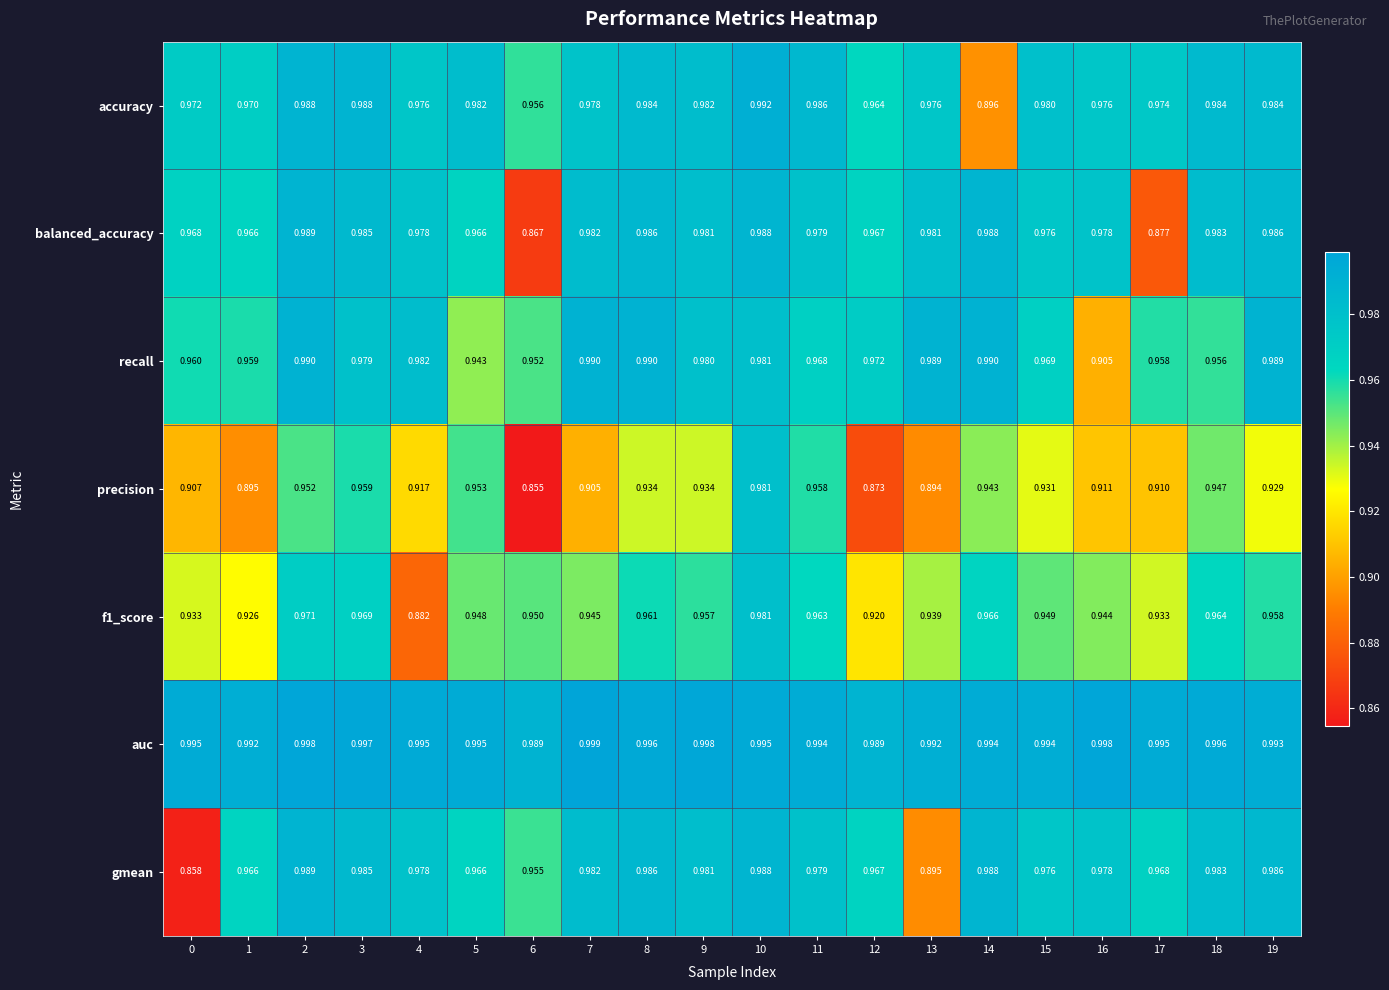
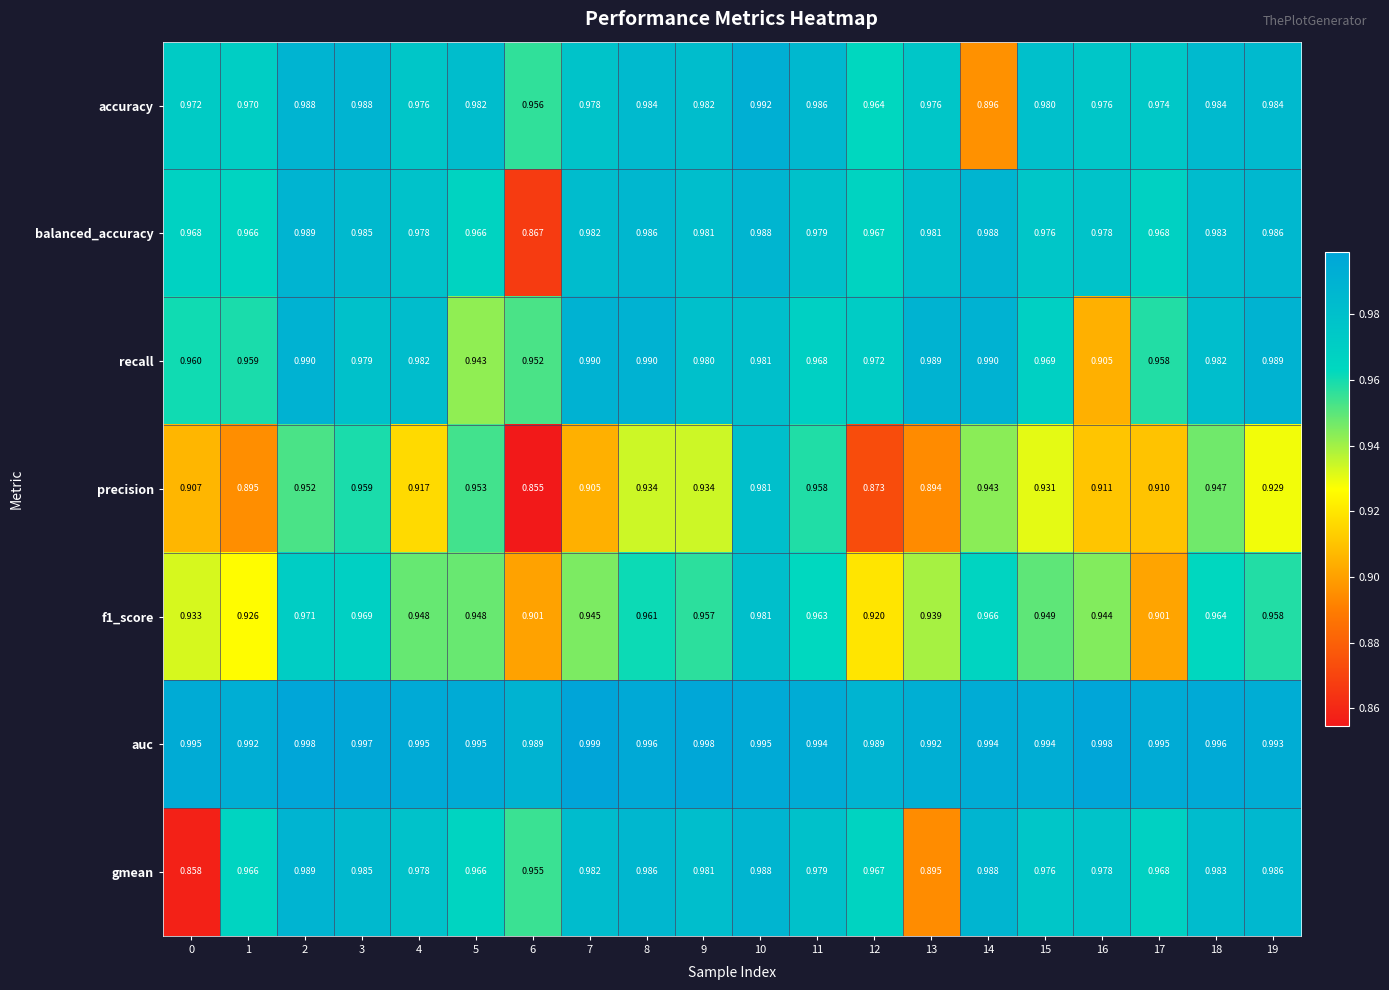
balanced_accuracy, 17: 0.877 -> 0.968
recall, 18: 0.956 -> 0.982
f1_score, 4: 0.882 -> 0.948
f1_score, 6: 0.950 -> 0.901
f1_score, 17: 0.933 -> 0.901
